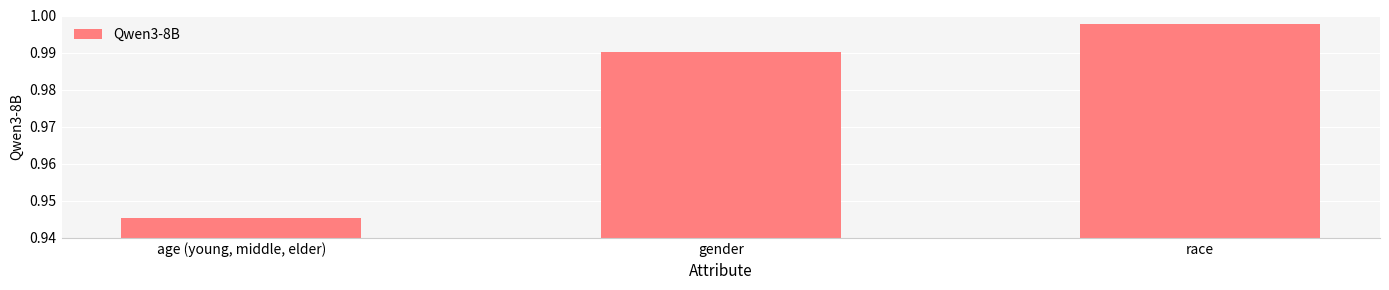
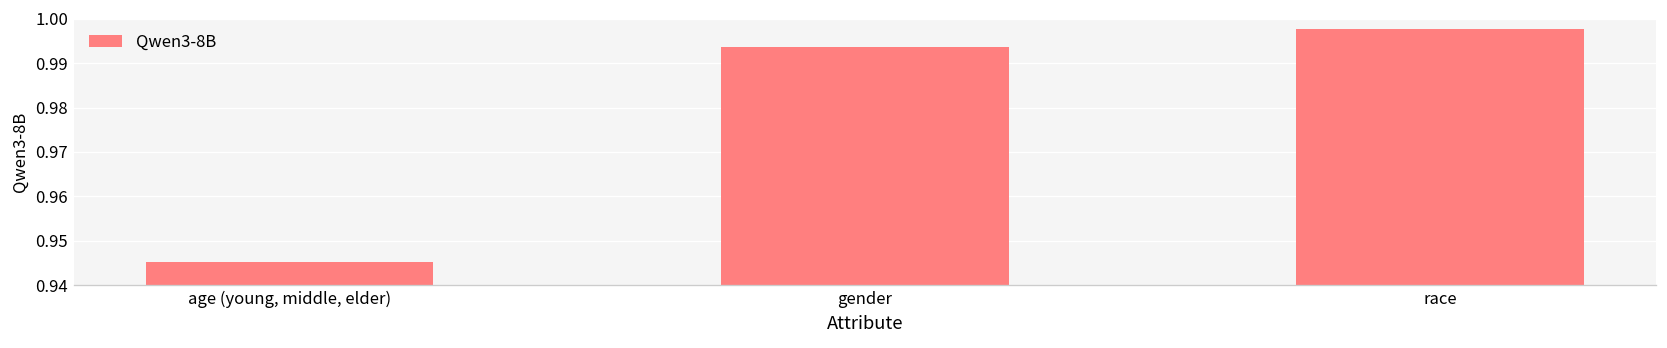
gender: 0.990 -> 0.994
